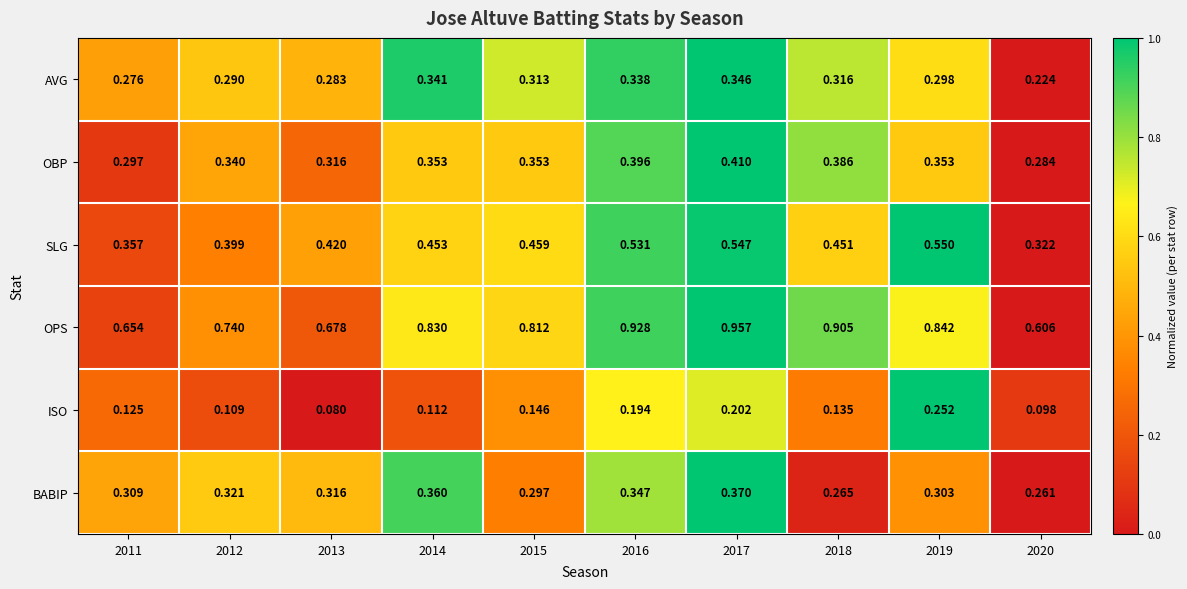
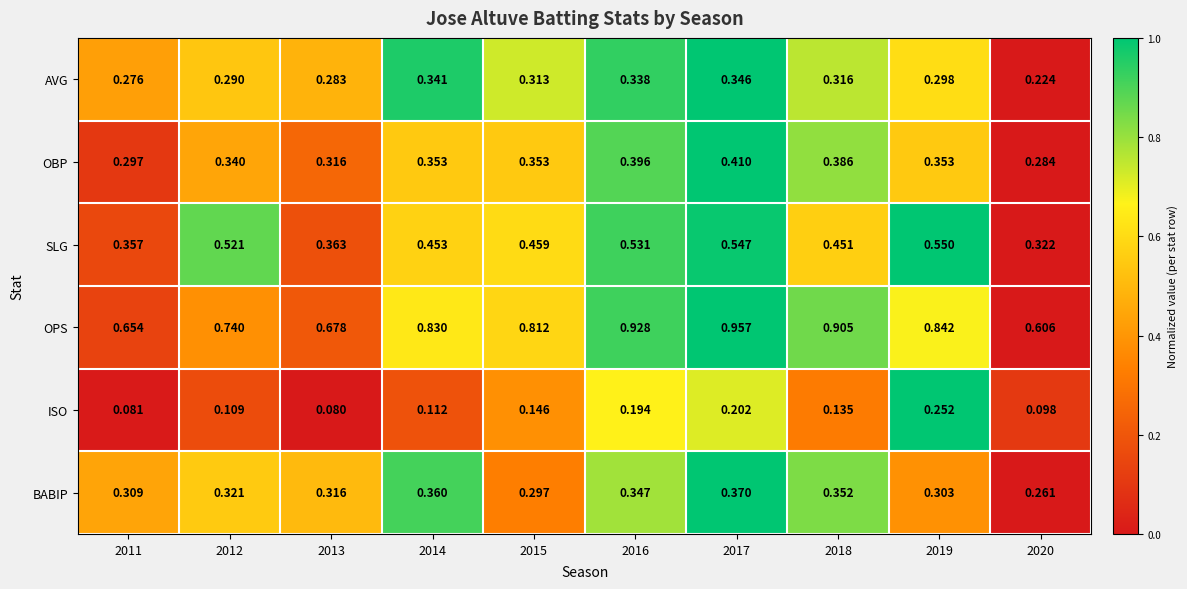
SLG, 2012: 0.399 -> 0.521
SLG, 2013: 0.420 -> 0.363
ISO, 2011: 0.125 -> 0.081
BABIP, 2018: 0.265 -> 0.352
